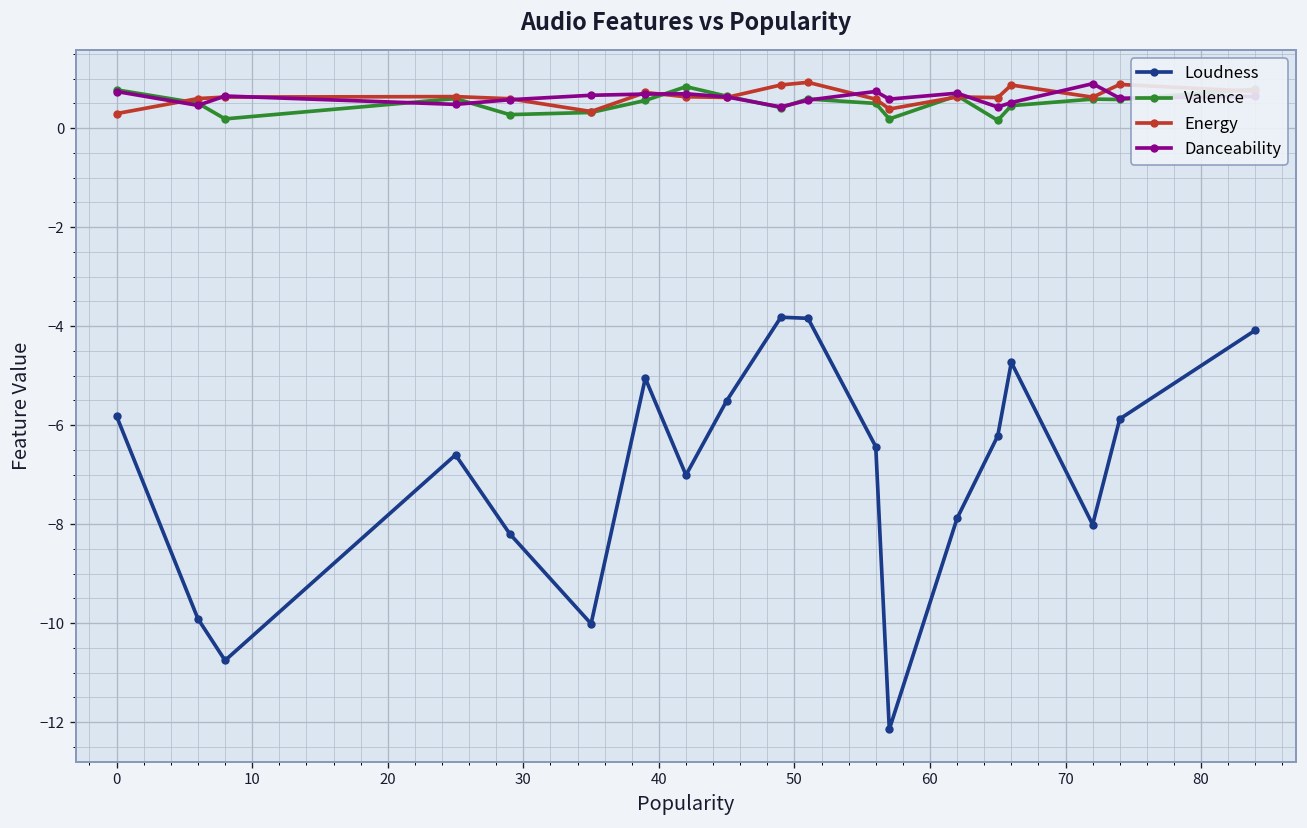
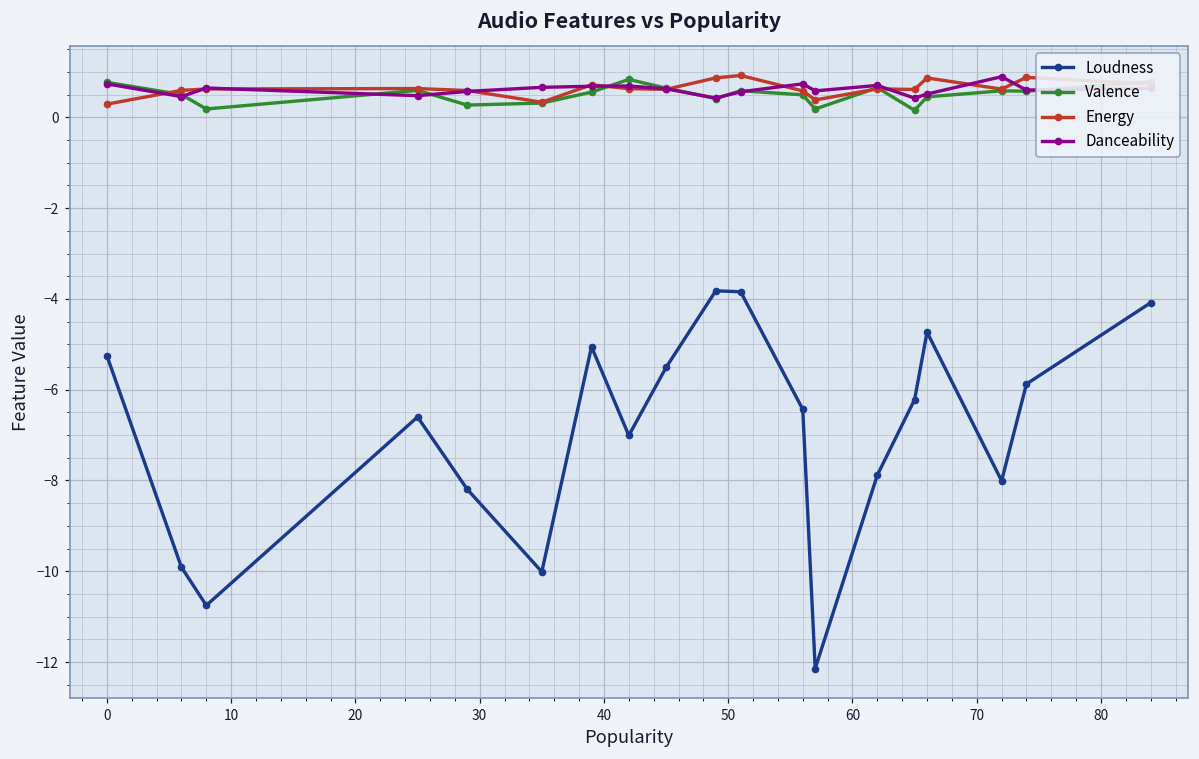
Loudness, 0: -5.8 -> -5.3
